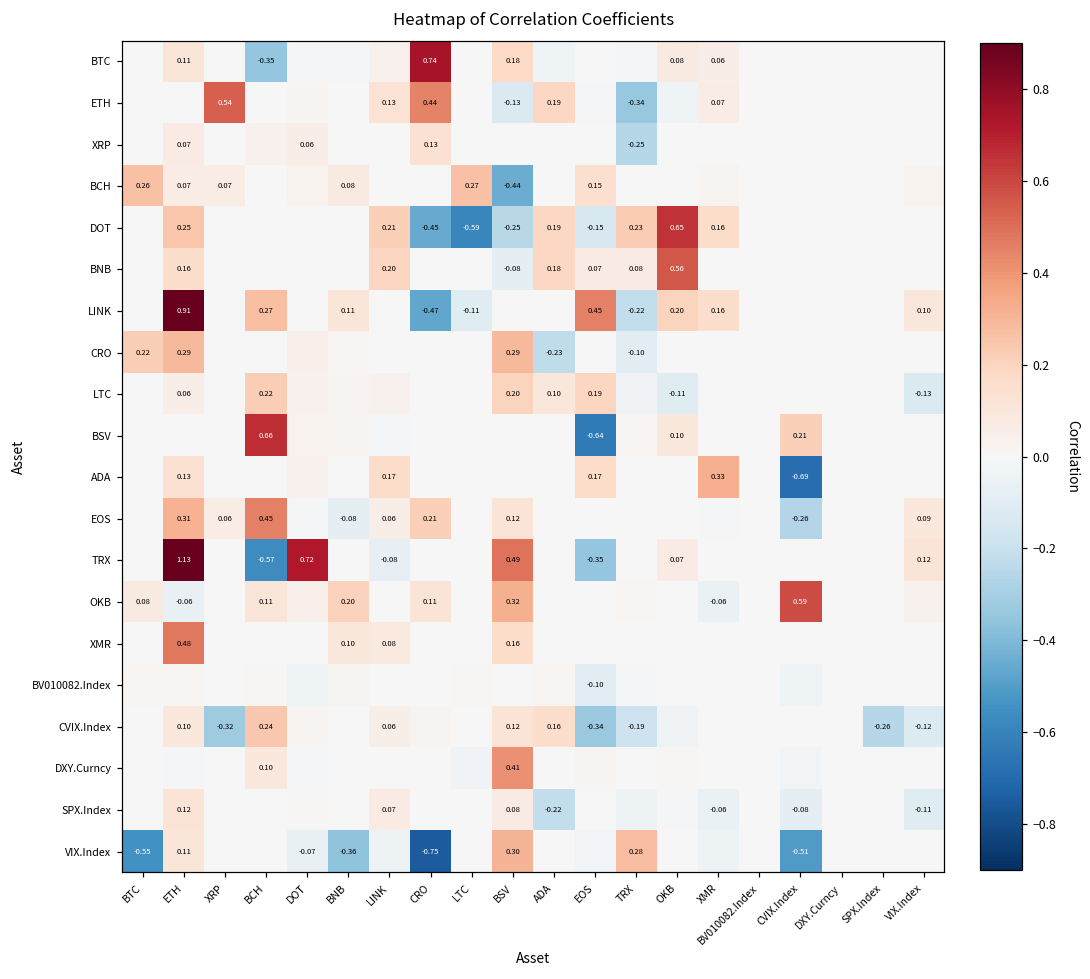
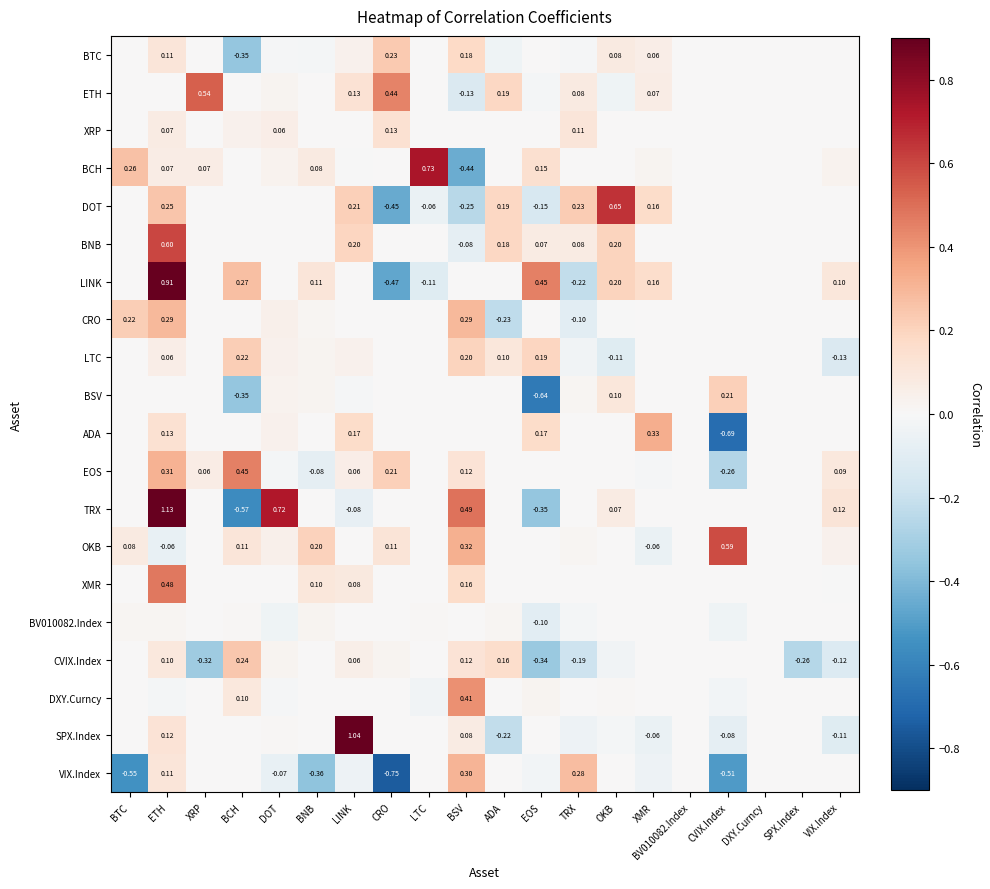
BTC, CRO: 0.74 -> 0.23
ETH, TRX: -0.34 -> 0.08
XRP, TRX: -0.25 -> 0.11
BCH, LTC: 0.27 -> 0.73
DOT, LTC: -0.59 -> -0.06
BNB, ETH: 0.16 -> 0.60
BNB, OKB: 0.56 -> 0.20
BSV, BCH: 0.66 -> -0.35
SPX.Index, LINK: 0.07 -> 1.04
